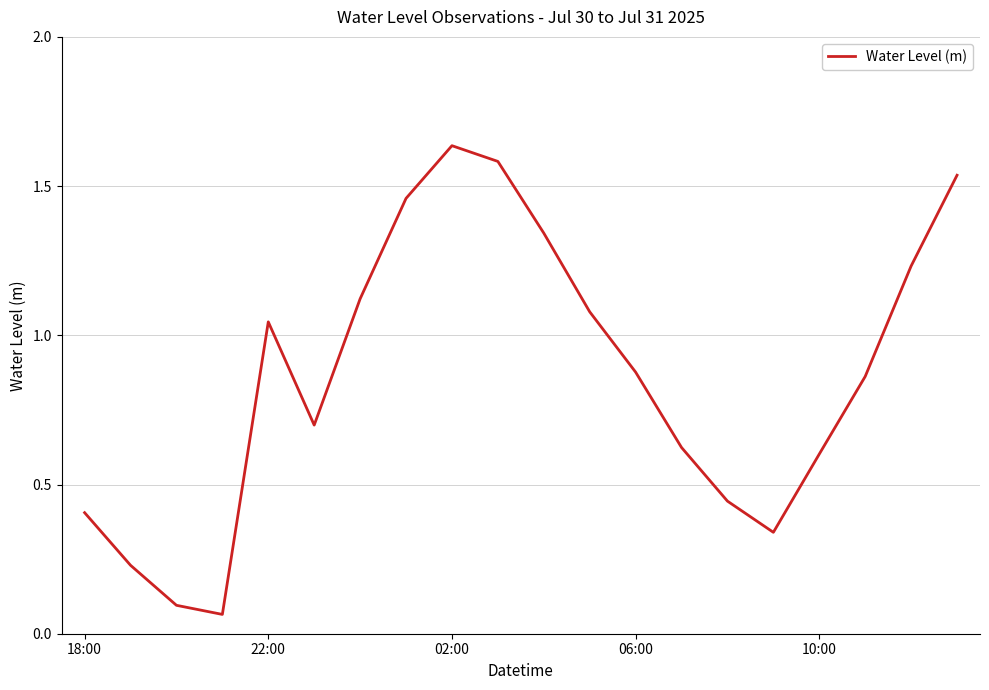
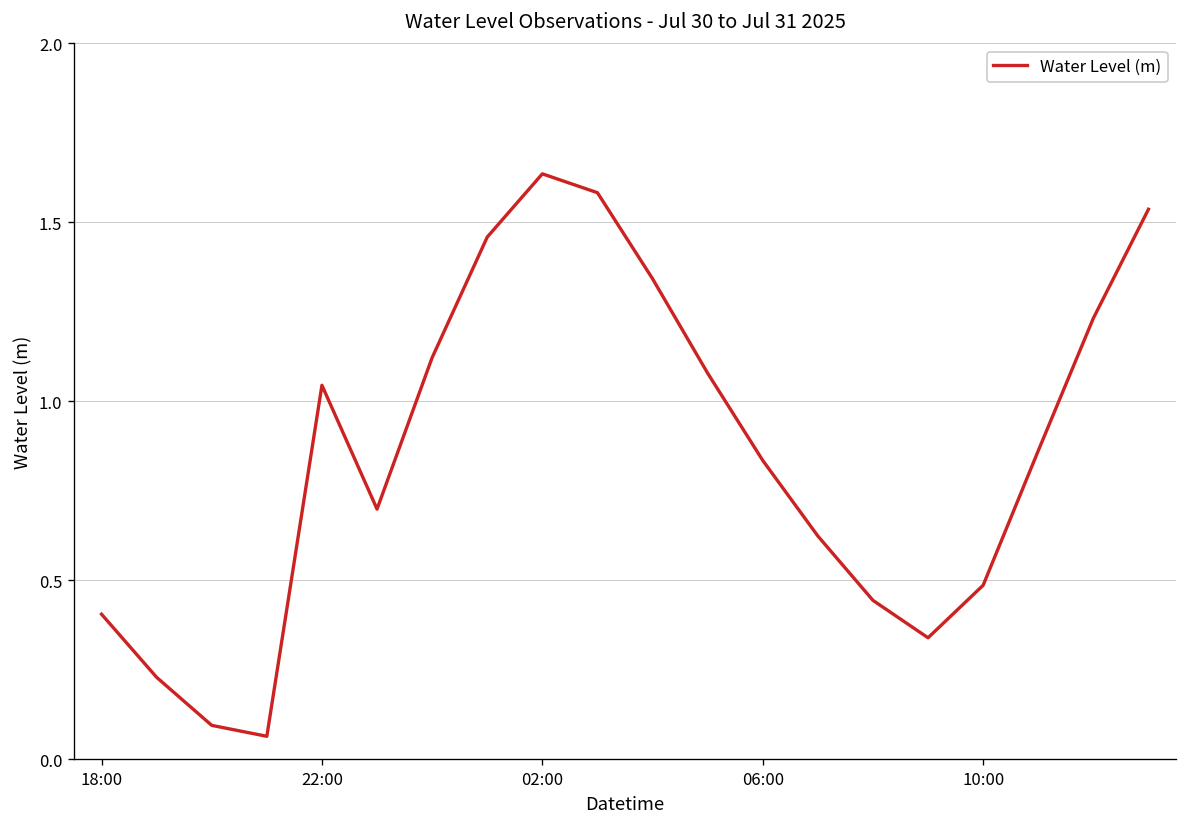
06:00: 0.88 -> 0.84
10:00: 0.60 -> 0.49
